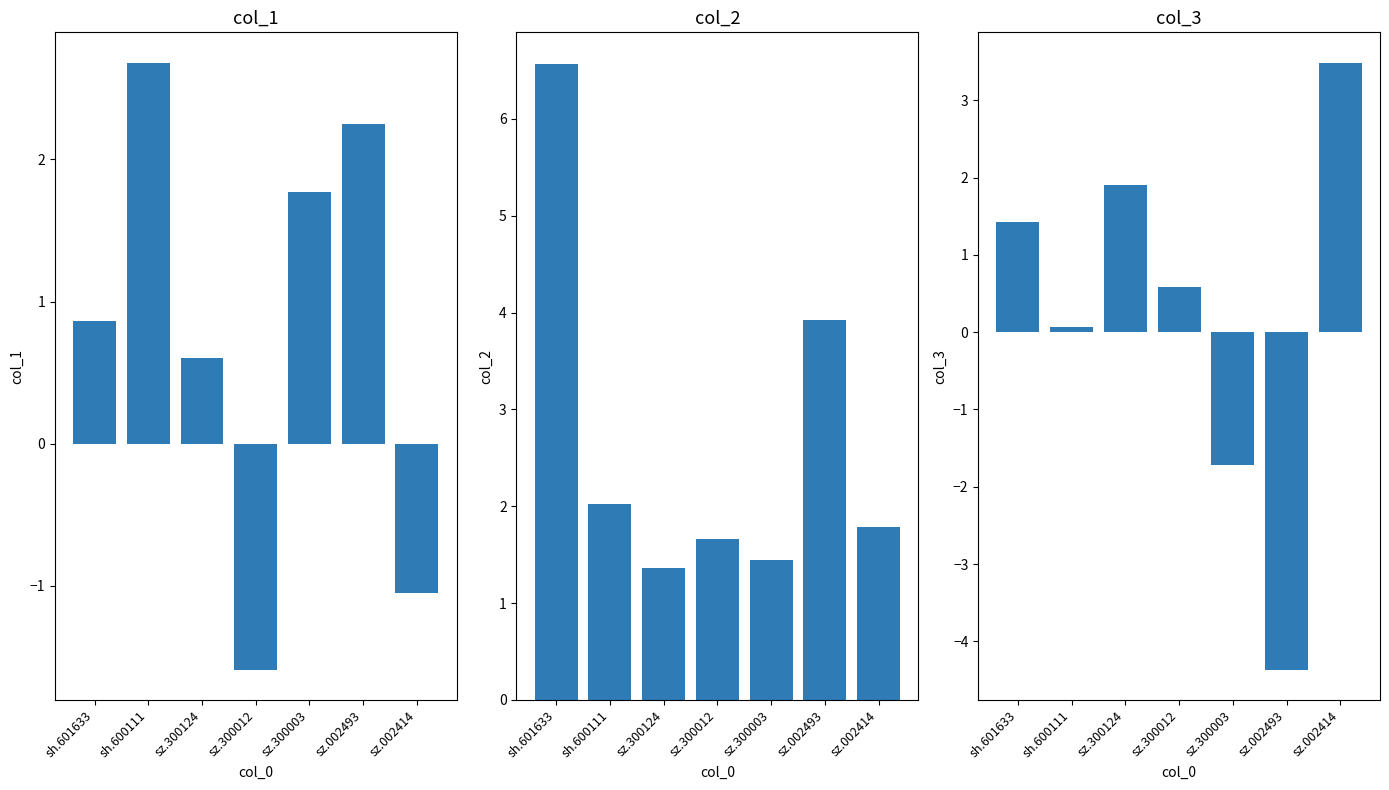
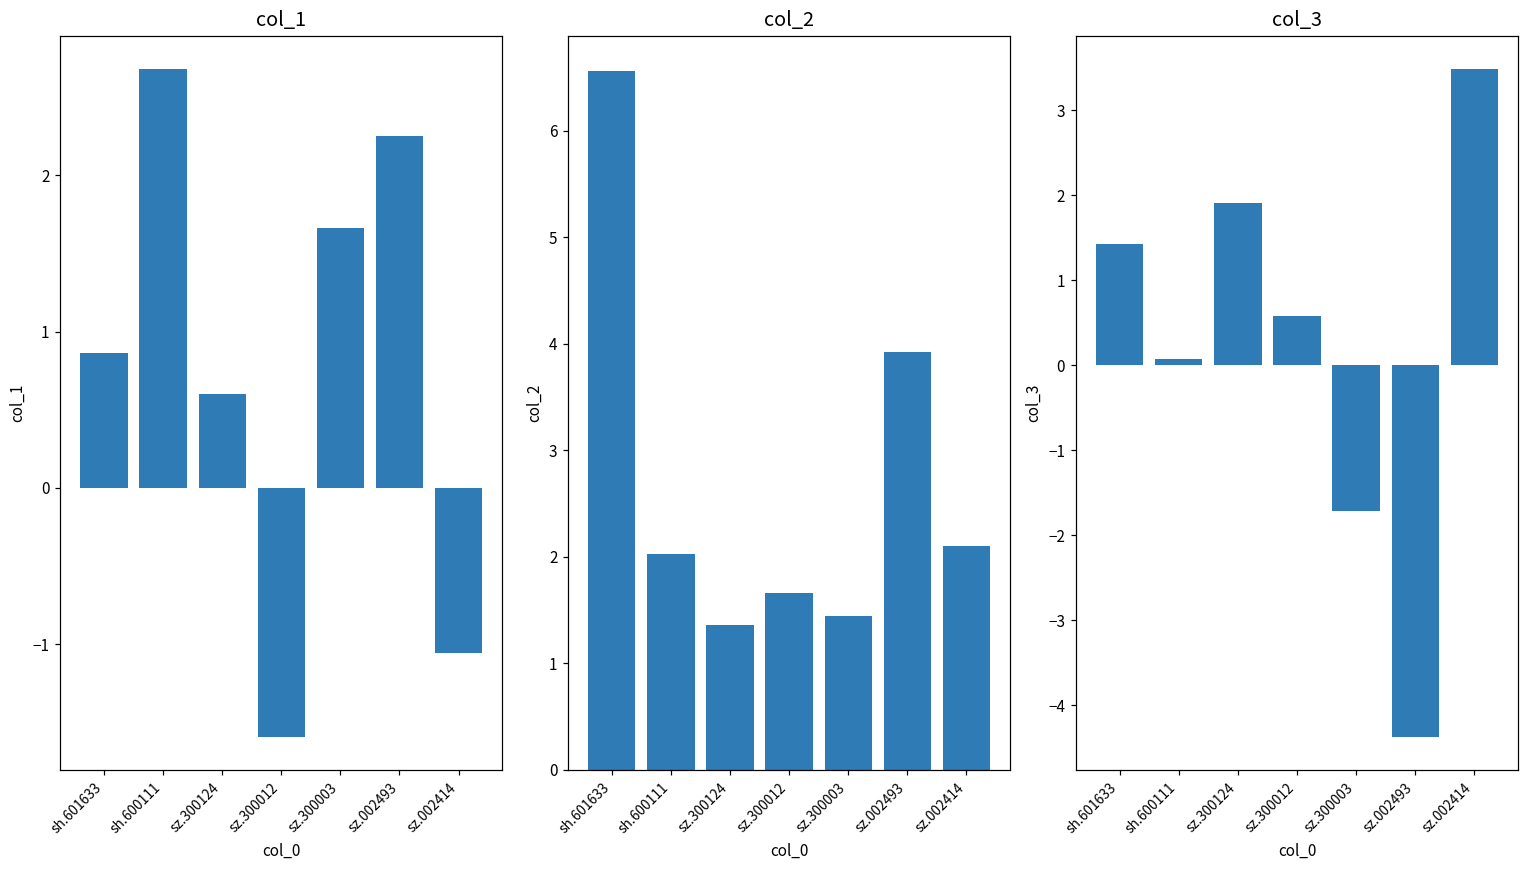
col_1, sz.300003: 1.77 -> 1.66
col_2, sz.002414: 1.8 -> 2.1
